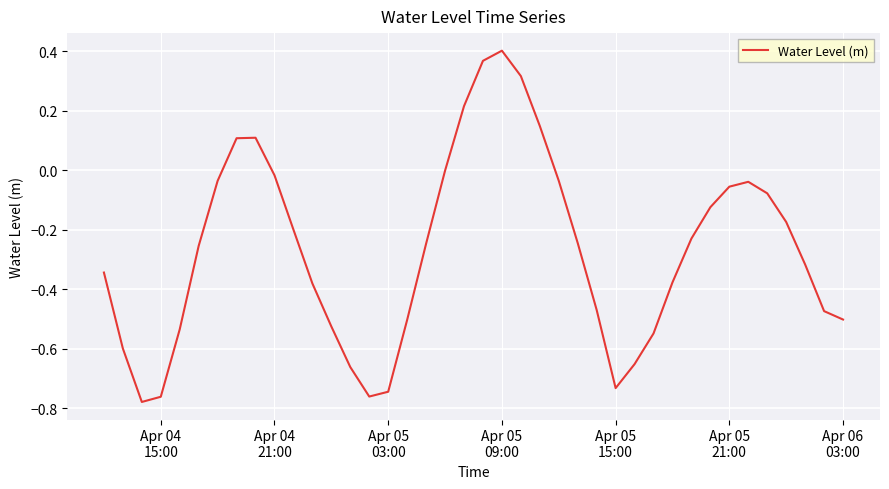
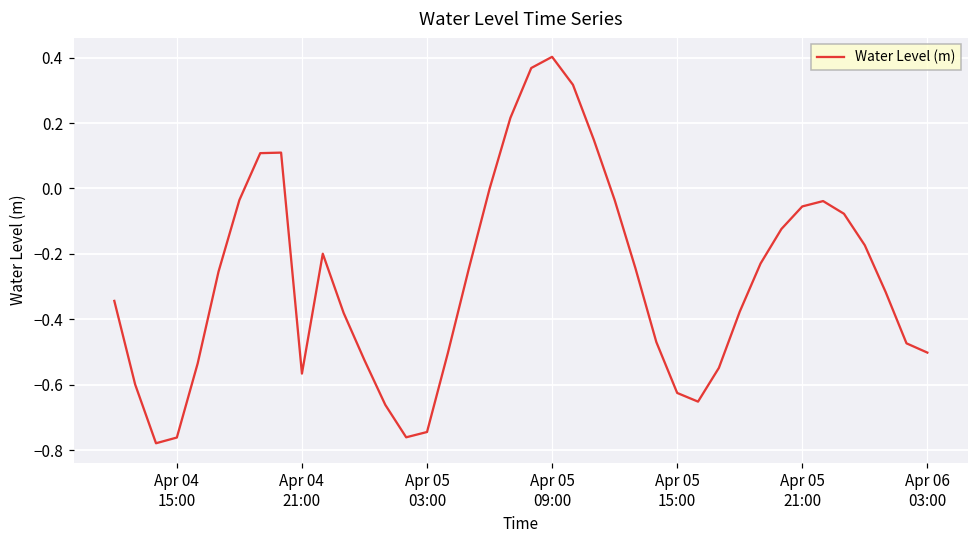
Apr 04 21:00: -0.02 -> -0.57
Apr 05 15:00: -0.73 -> -0.63
